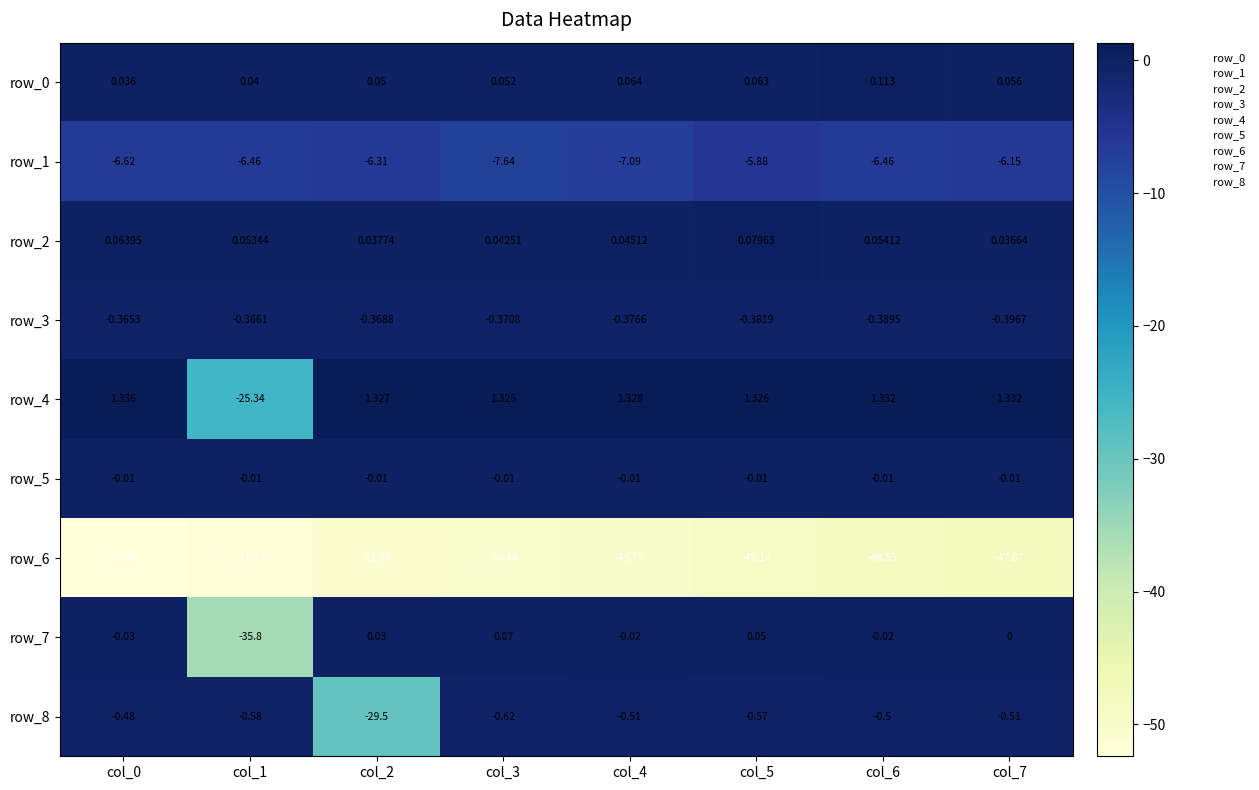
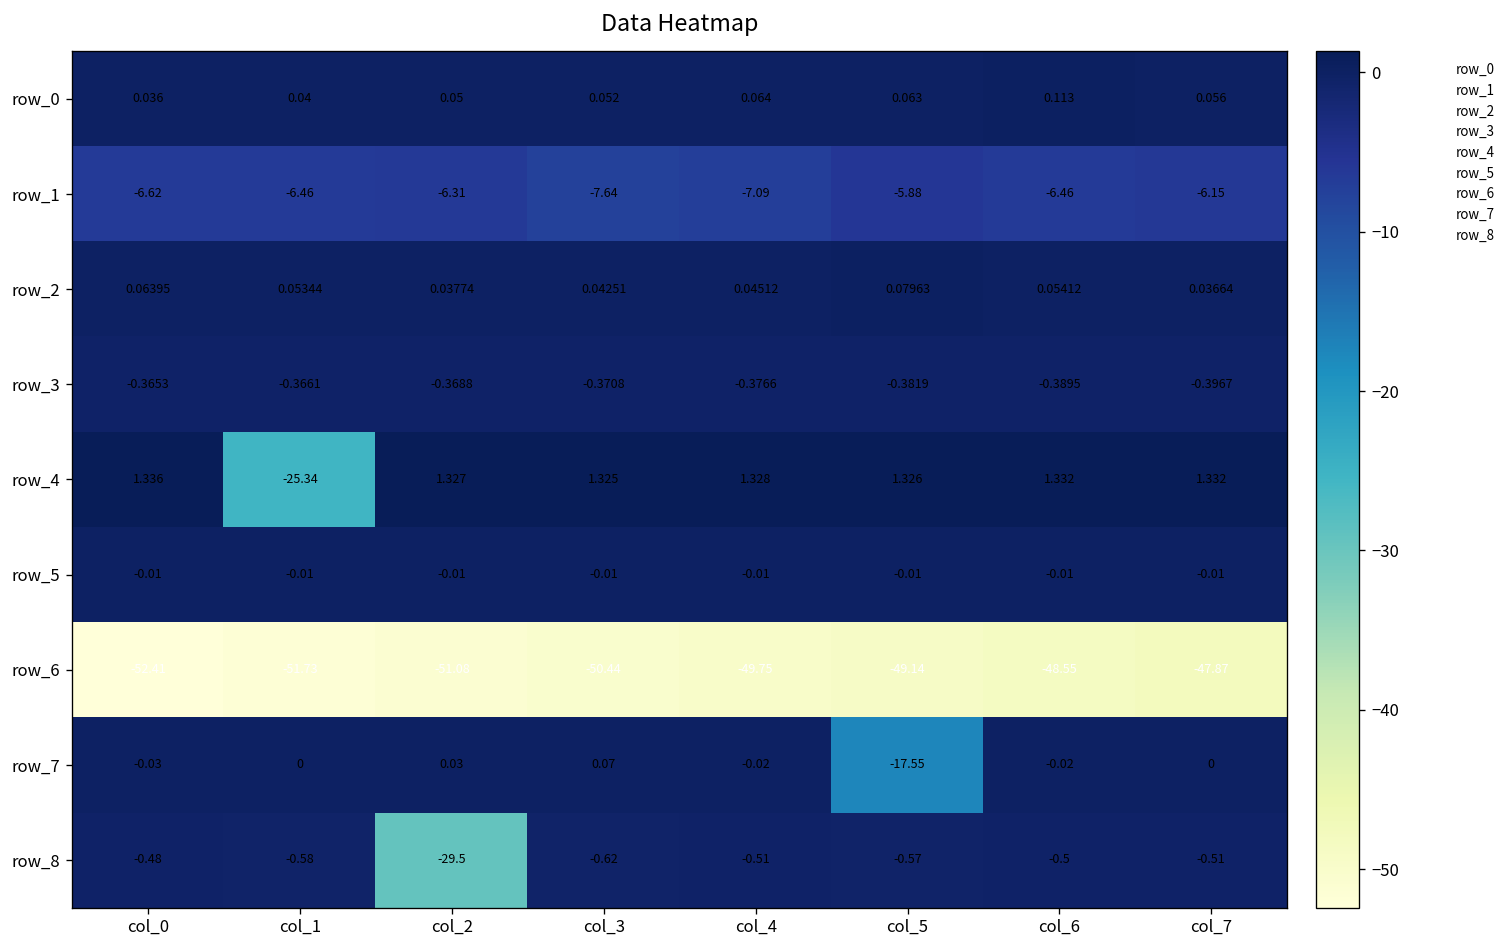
row_7, col_1: -35.8 -> 0
row_7, col_5: 0.05 -> -17.55
